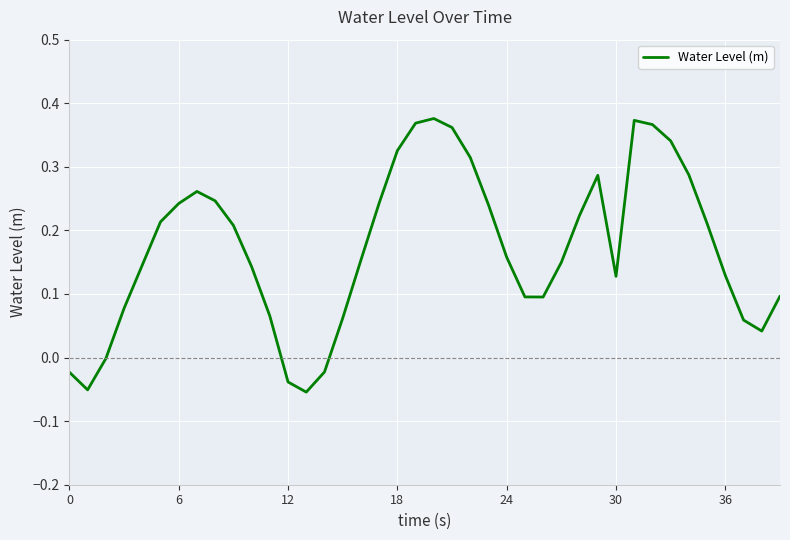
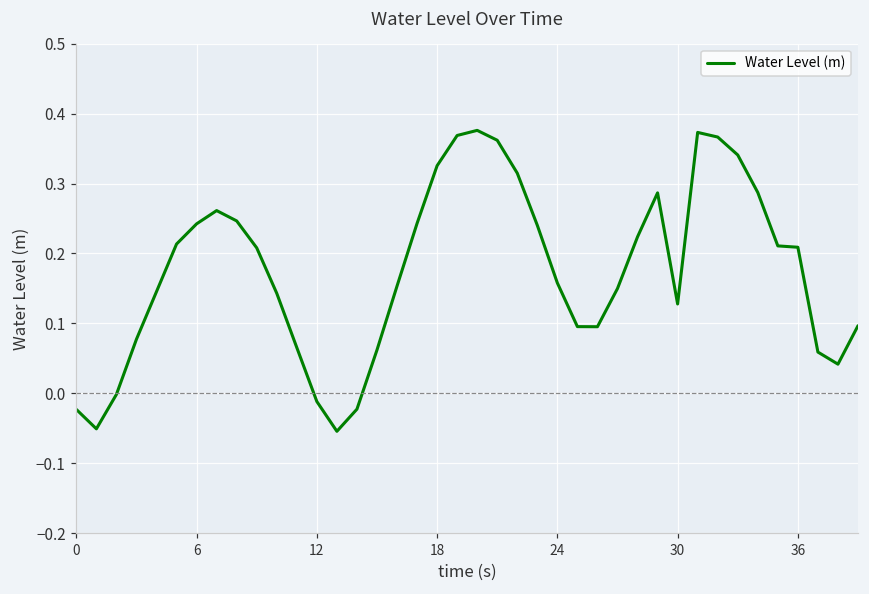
12: -0.04 -> -0.01
36: 0.13 -> 0.21
